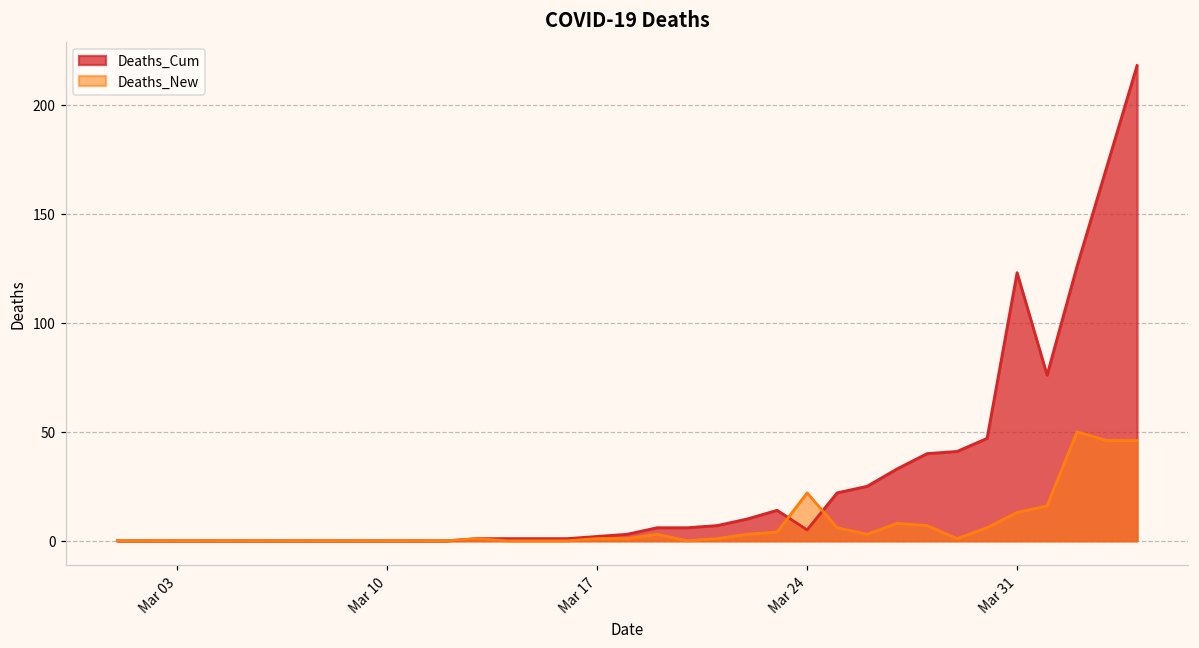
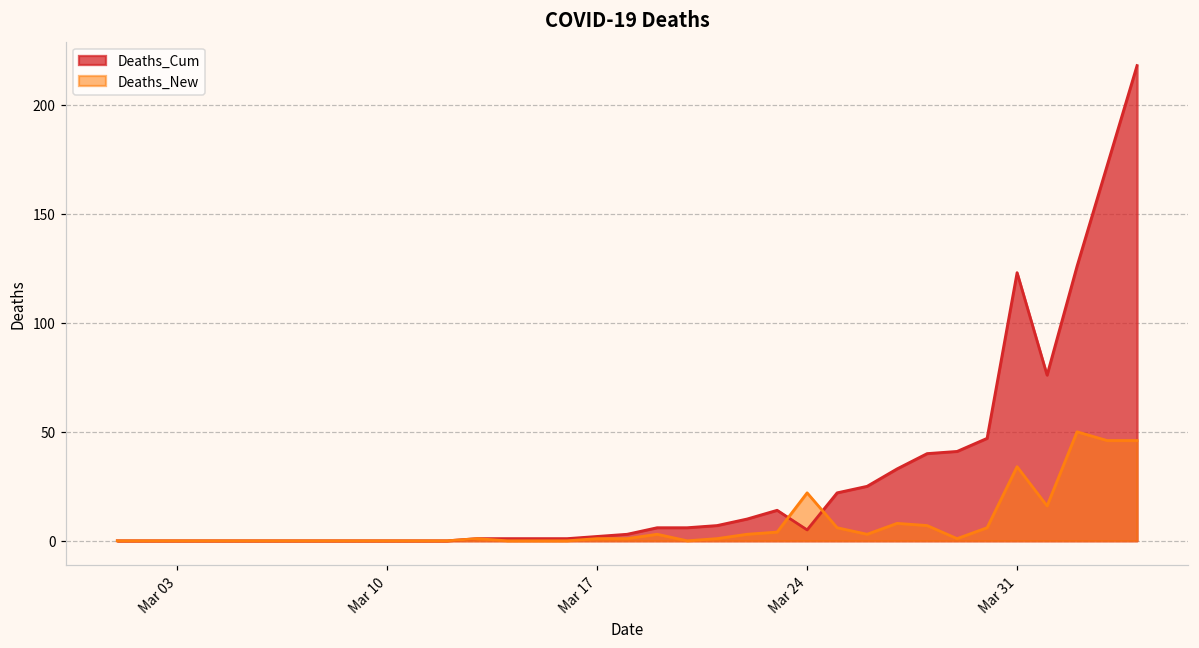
Deaths_New, Mar 31: 13 -> 34
